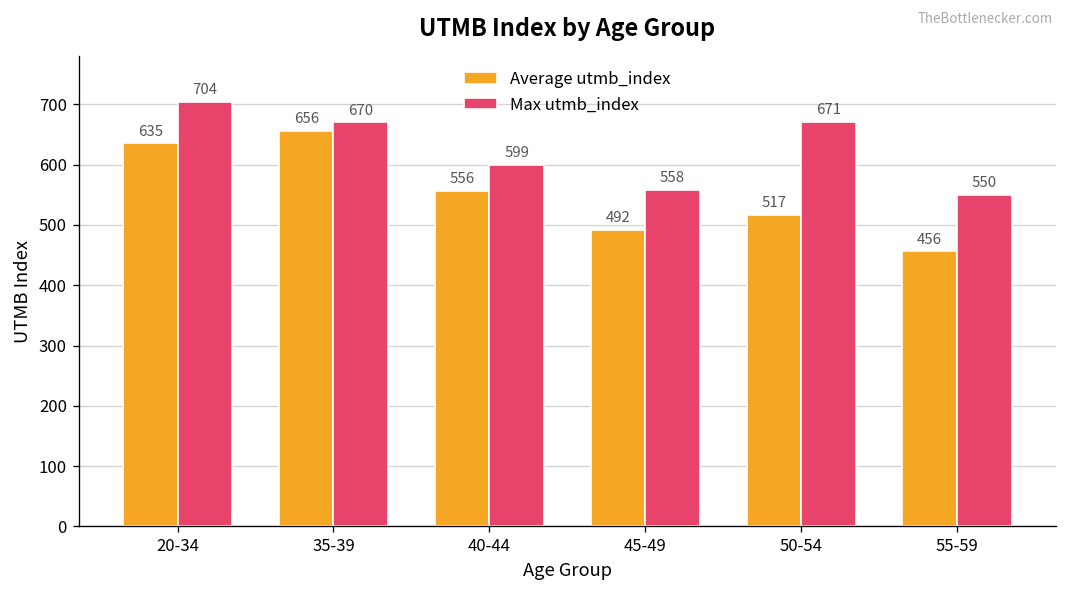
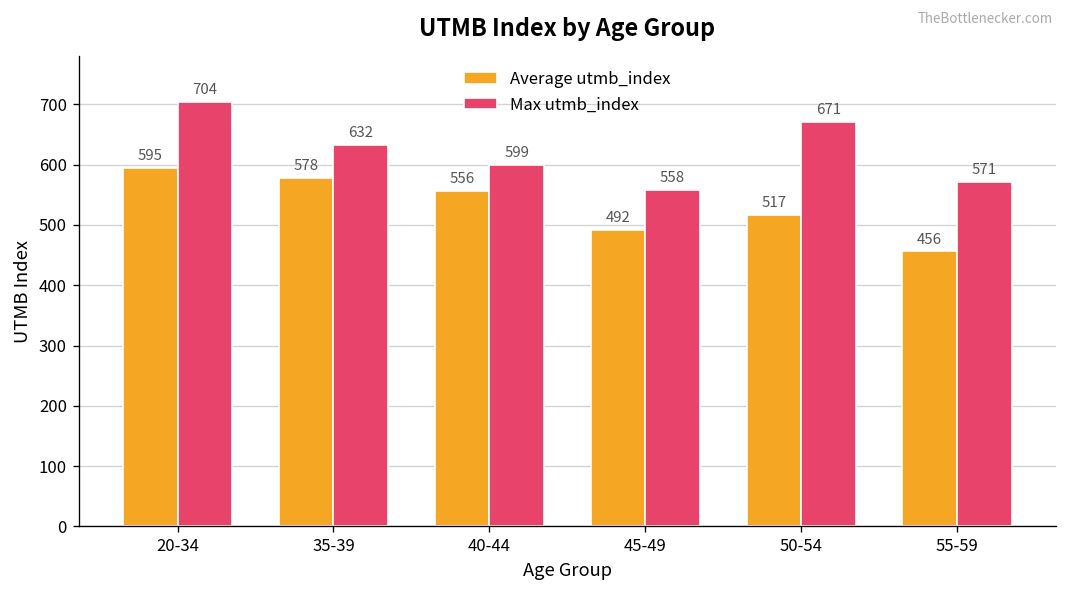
Average utmb_index, 20-34: 635 -> 595
Average utmb_index, 35-39: 656 -> 578
Max utmb_index, 35-39: 670 -> 632
Max utmb_index, 55-59: 550 -> 571
